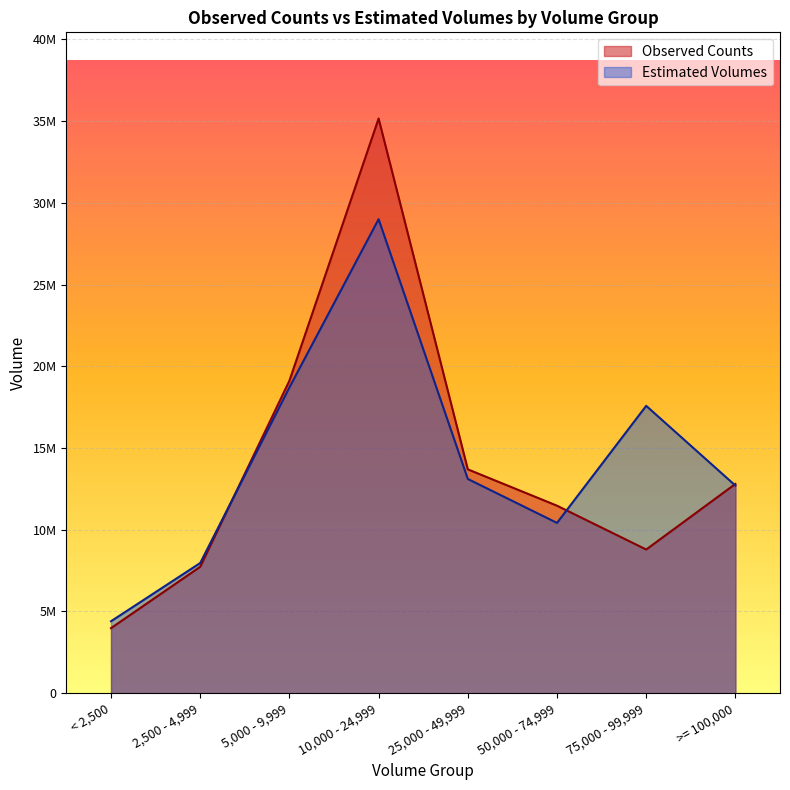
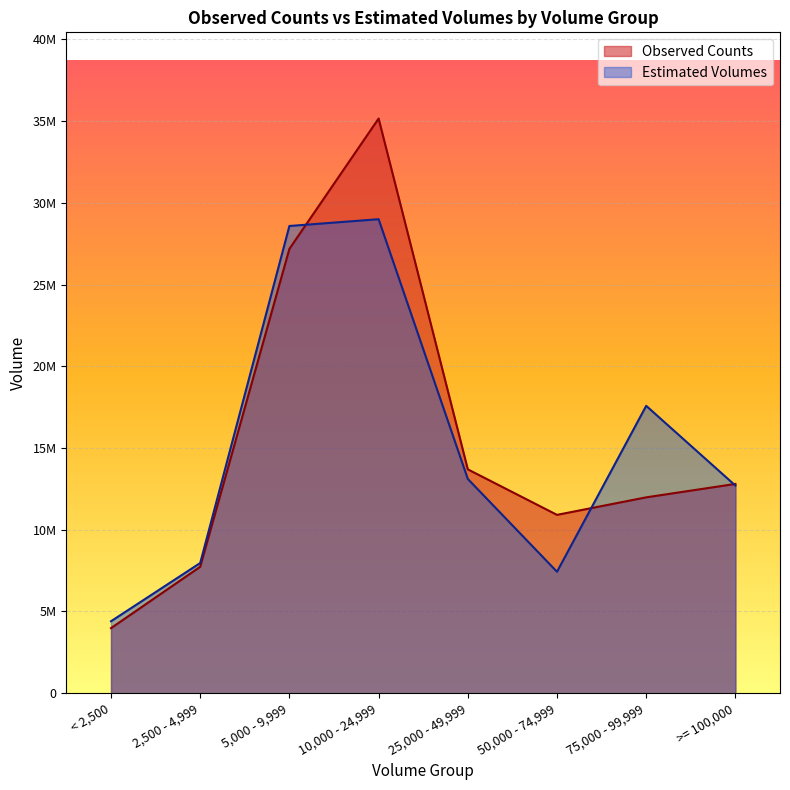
Observed Counts, 5,000 - 9,999: 19100000 -> 27200000
Estimated Volumes, 5,000 - 9,999: 18700000 -> 28600000
Observed Counts, 50,000 - 74,999: 11500000 -> 10900000
Estimated Volumes, 50,000 - 74,999: 10400000 -> 7400000
Observed Counts, 75,000 - 99,999: 8800000 -> 12000000
